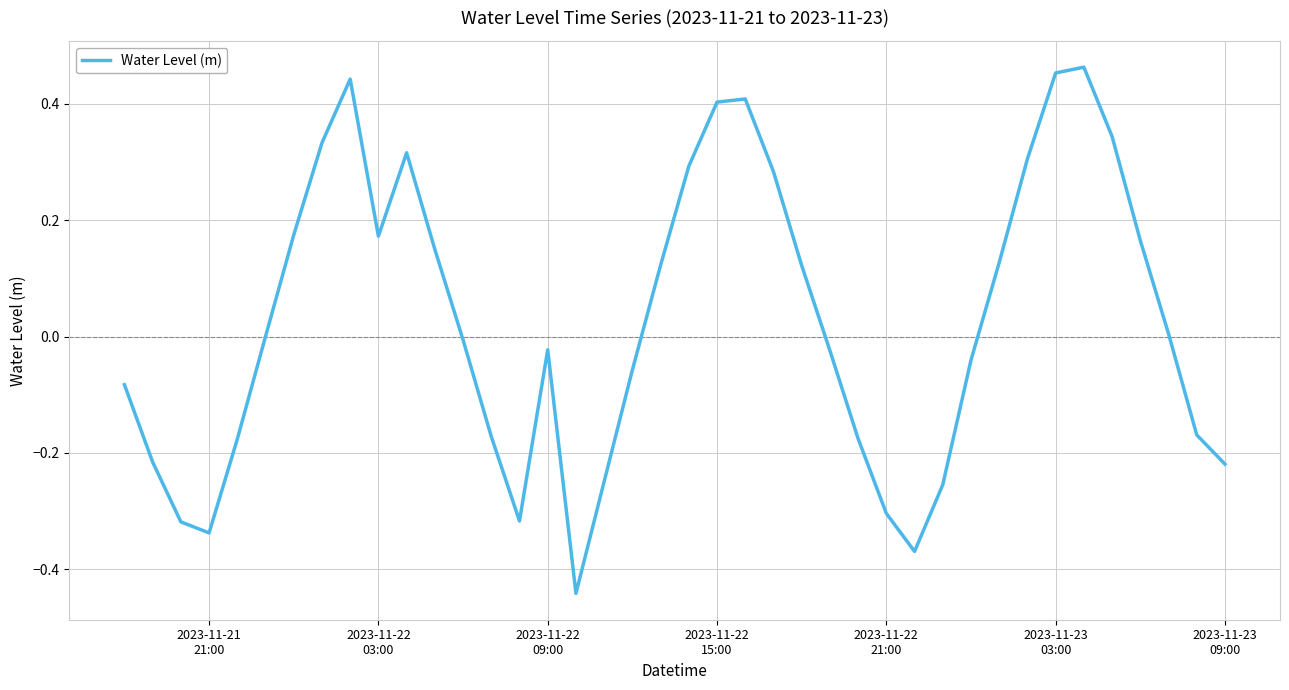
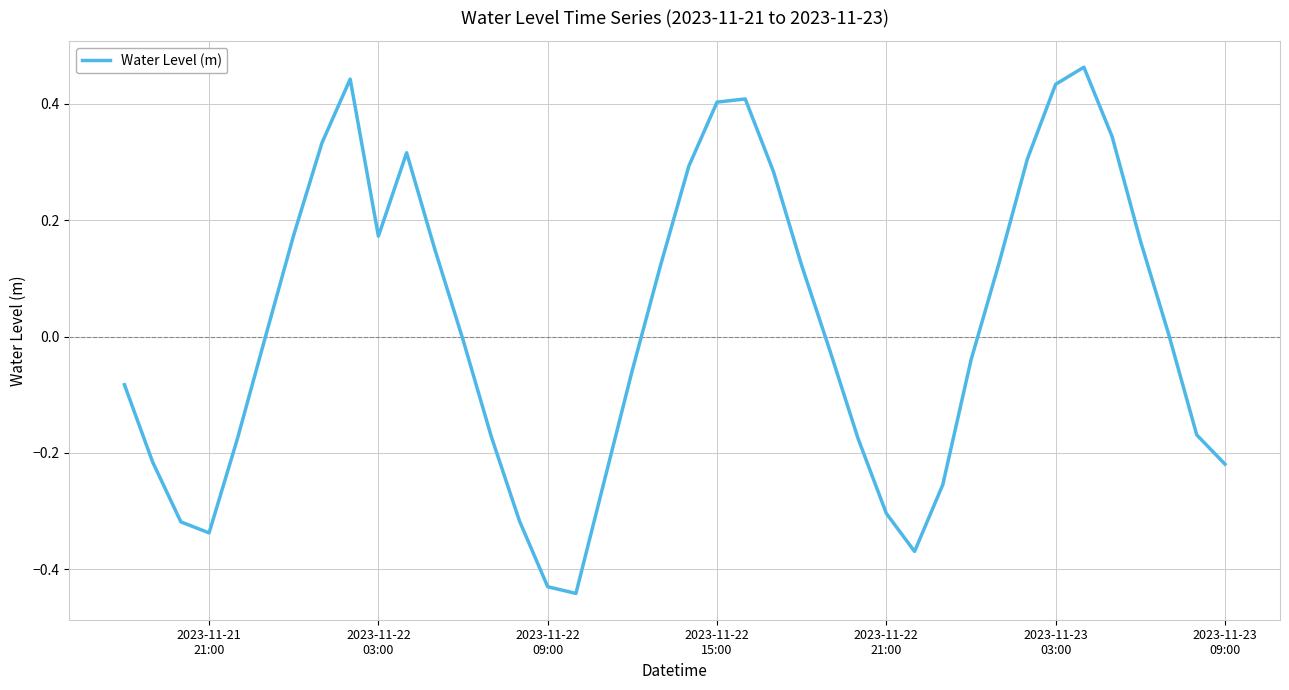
2023-11-22 09:00: -0.02 -> -0.43
2023-11-23 03:00: 0.45 -> 0.43
